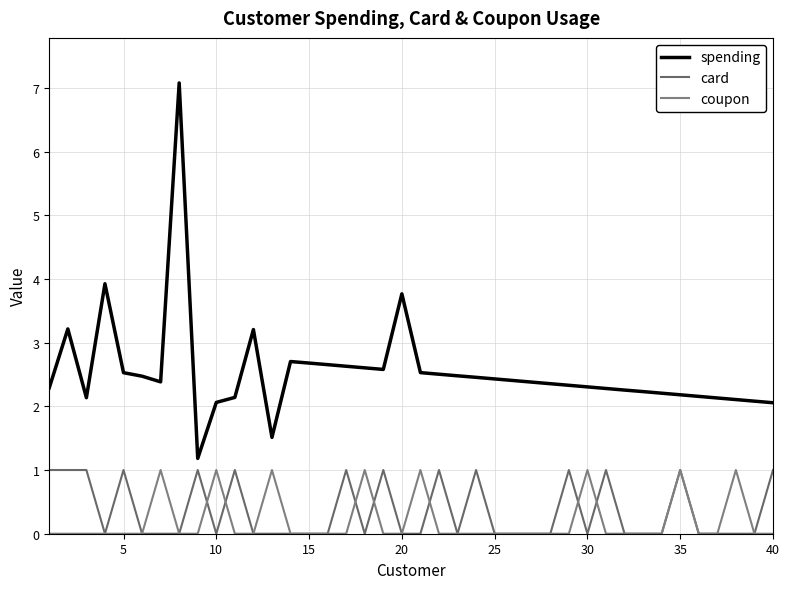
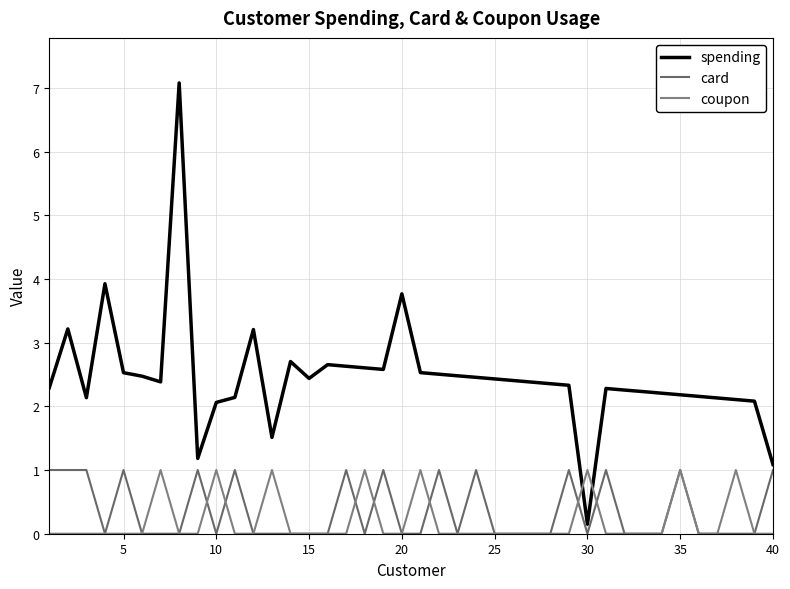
spending, 15: 2.7 -> 2.4
spending, 30: 2.3 -> 0.1
spending, 40: 2.1 -> 1.1
